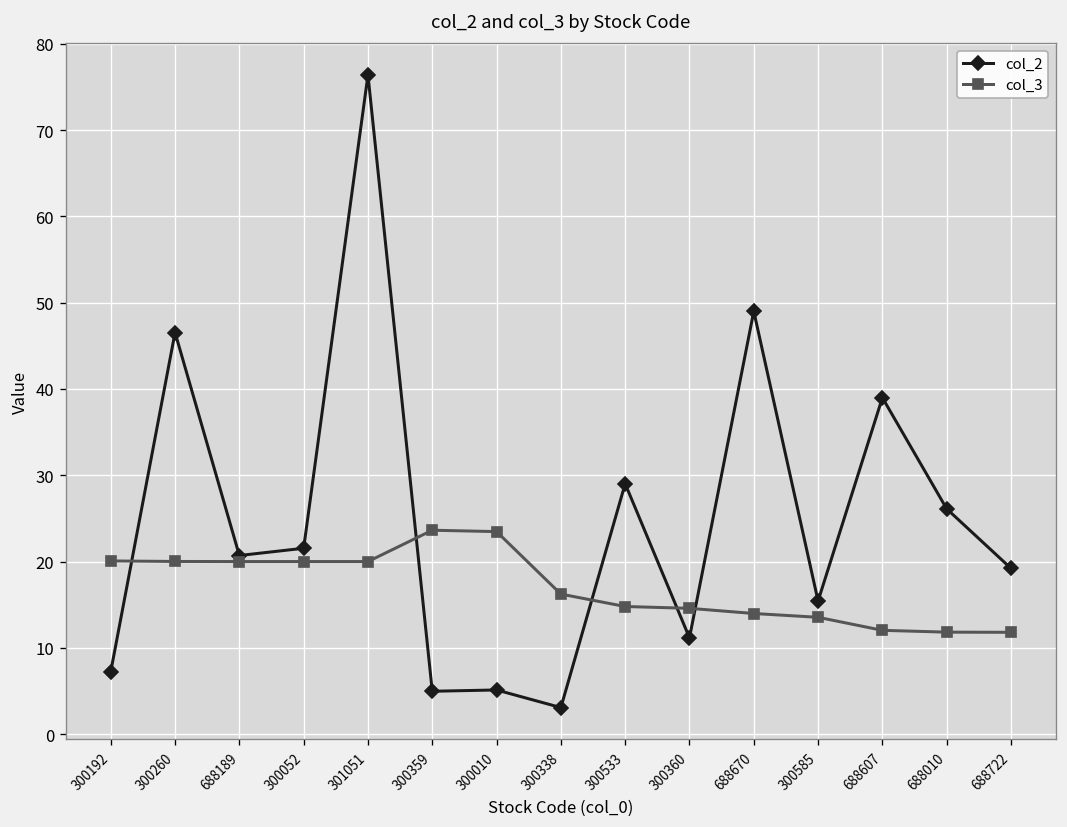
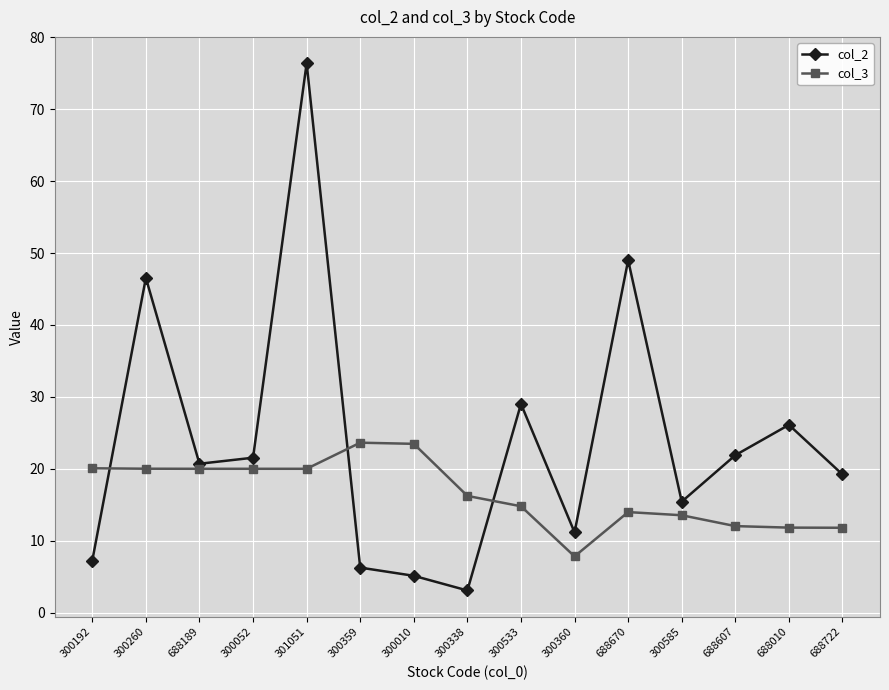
col_2, 300359: 5 -> 6
col_3, 300360: 15 -> 8
col_2, 688607: 39 -> 22
